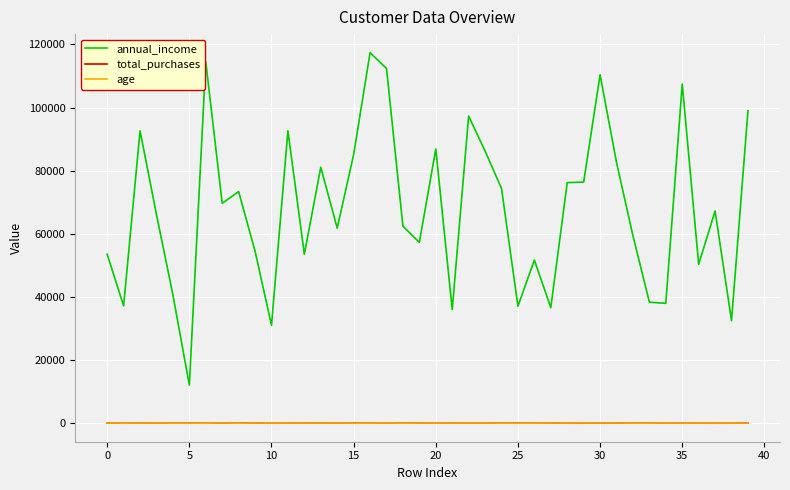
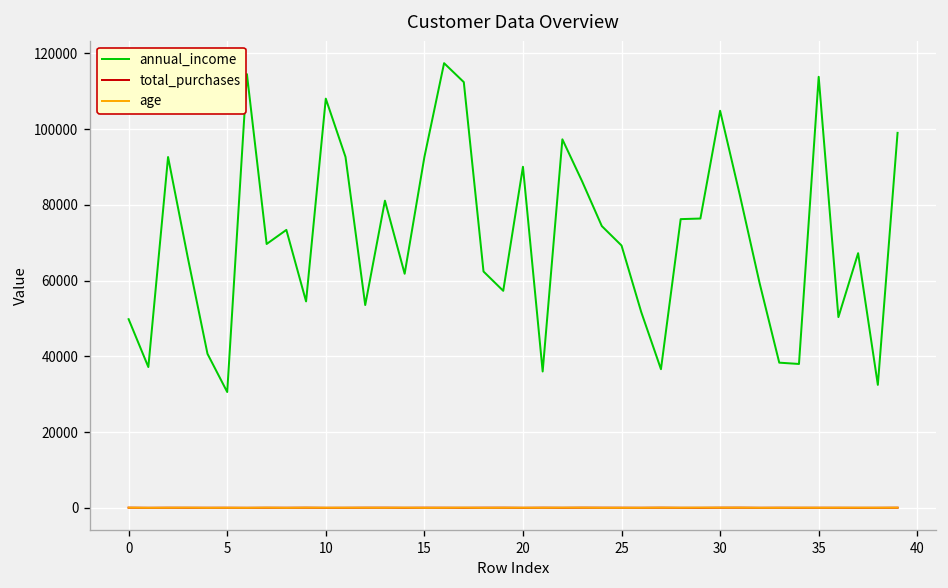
annual_income, 0: 54000 -> 50000
annual_income, 5: 12000 -> 31000
annual_income, 10: 31000 -> 108000
annual_income, 15: 85000 -> 93000
annual_income, 20: 87000 -> 90000
annual_income, 25: 37000 -> 69000
annual_income, 30: 110000 -> 105000
annual_income, 35: 107000 -> 114000
